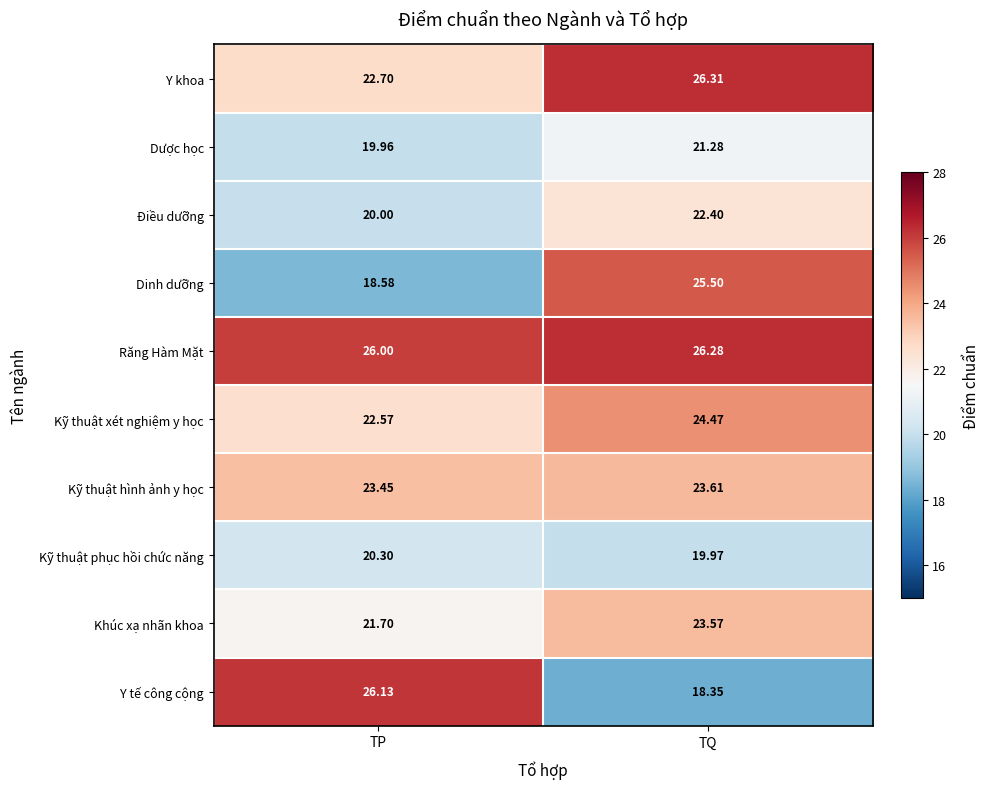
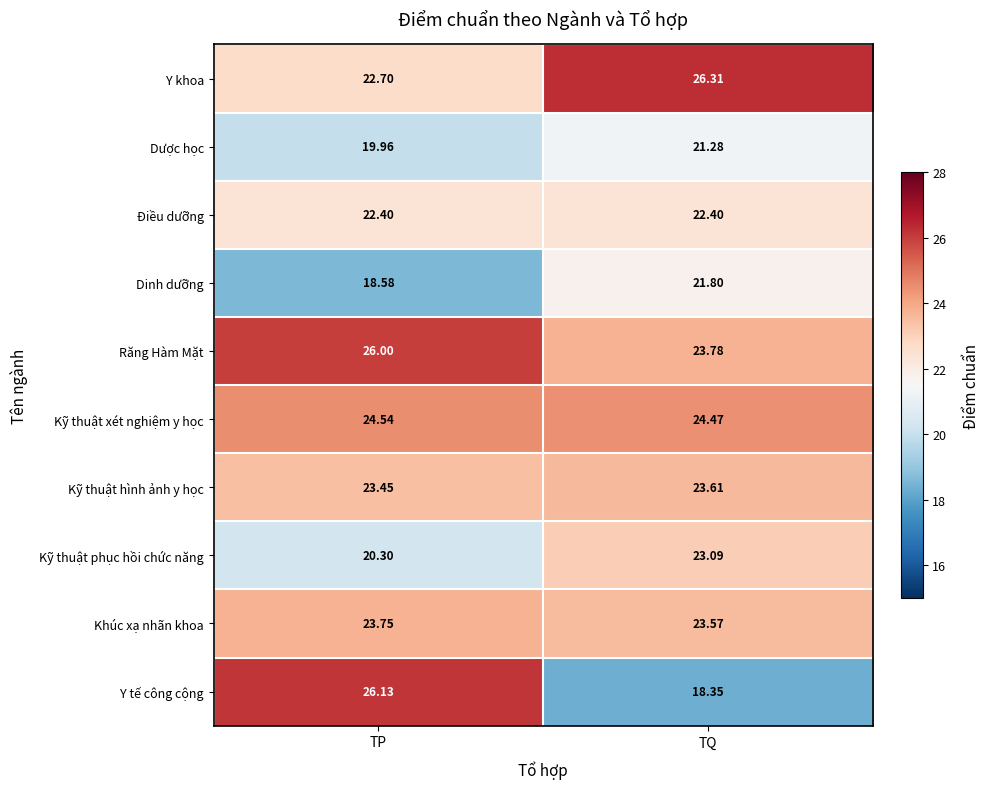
Điều dưỡng, TP: 20.00 -> 22.40
Dinh dưỡng, TQ: 25.50 -> 21.80
Răng Hàm Mặt, TQ: 26.28 -> 23.78
Kỹ thuật xét nghiệm y học, TP: 22.57 -> 24.54
Kỹ thuật phục hồi chức năng, TQ: 19.97 -> 23.09
Khúc xạ nhãn khoa, TP: 21.70 -> 23.75
